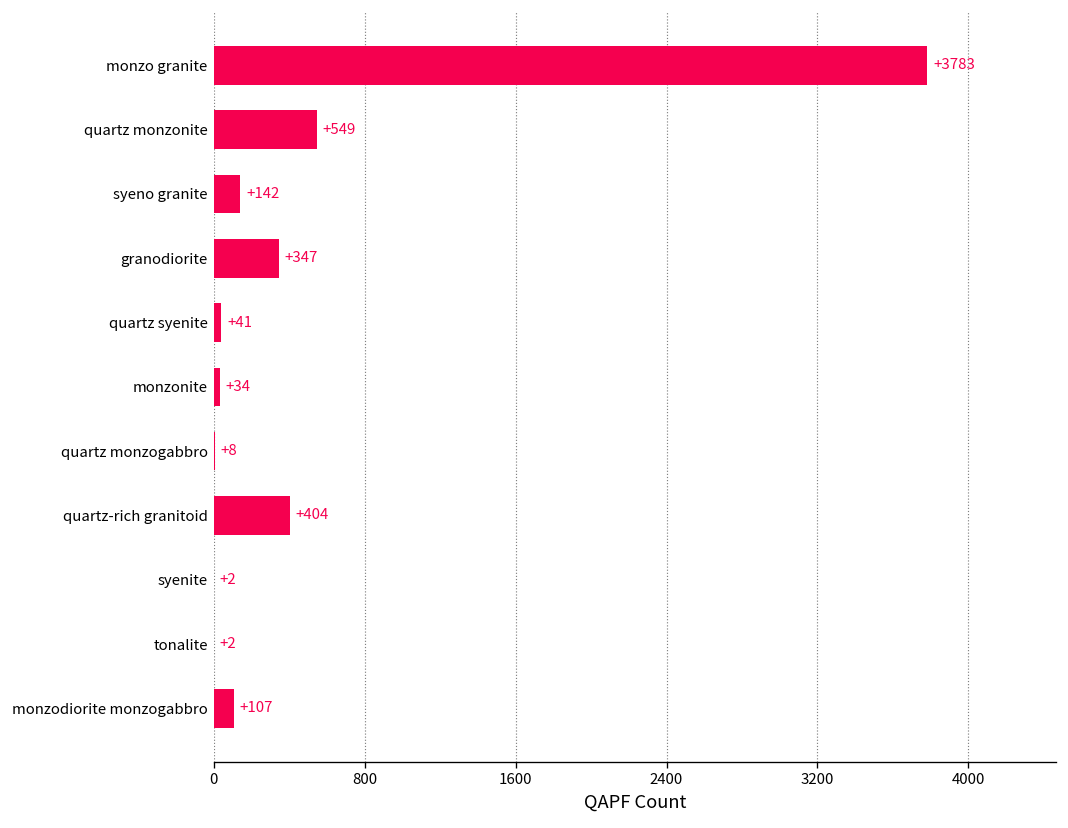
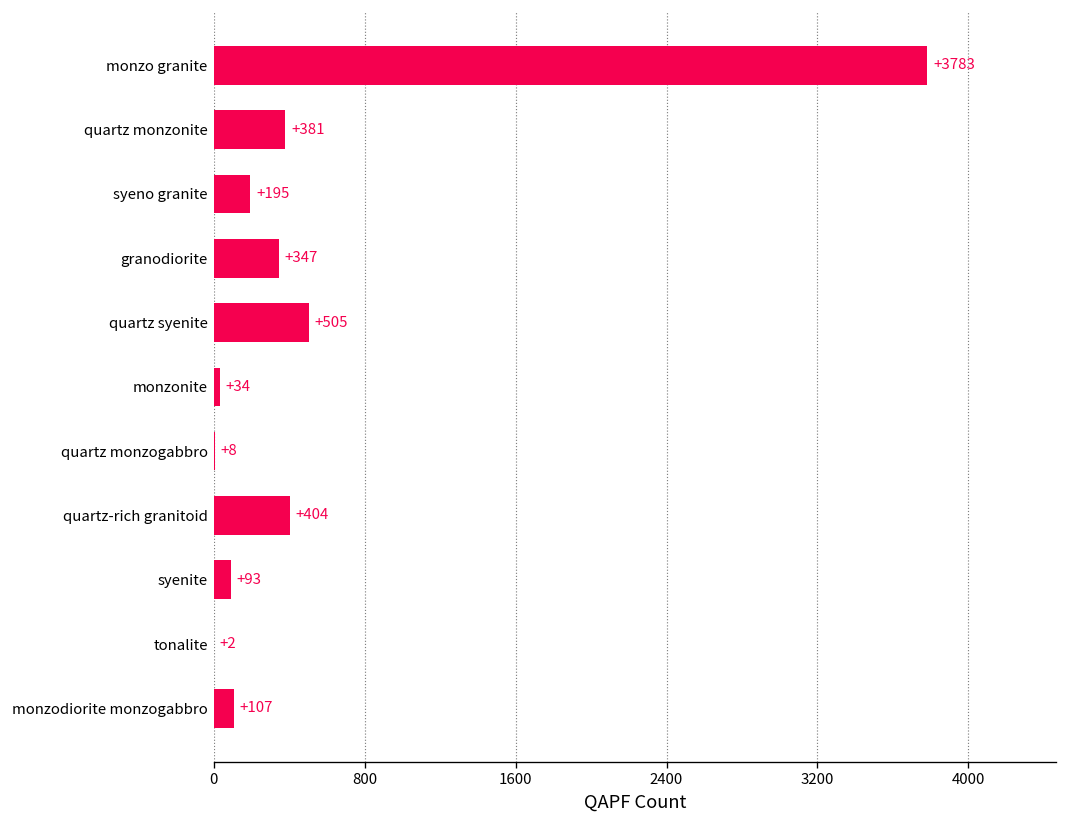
quartz monzonite: +549 -> +381
syeno granite: +142 -> +195
quartz syenite: +41 -> +505
syenite: +2 -> +93
